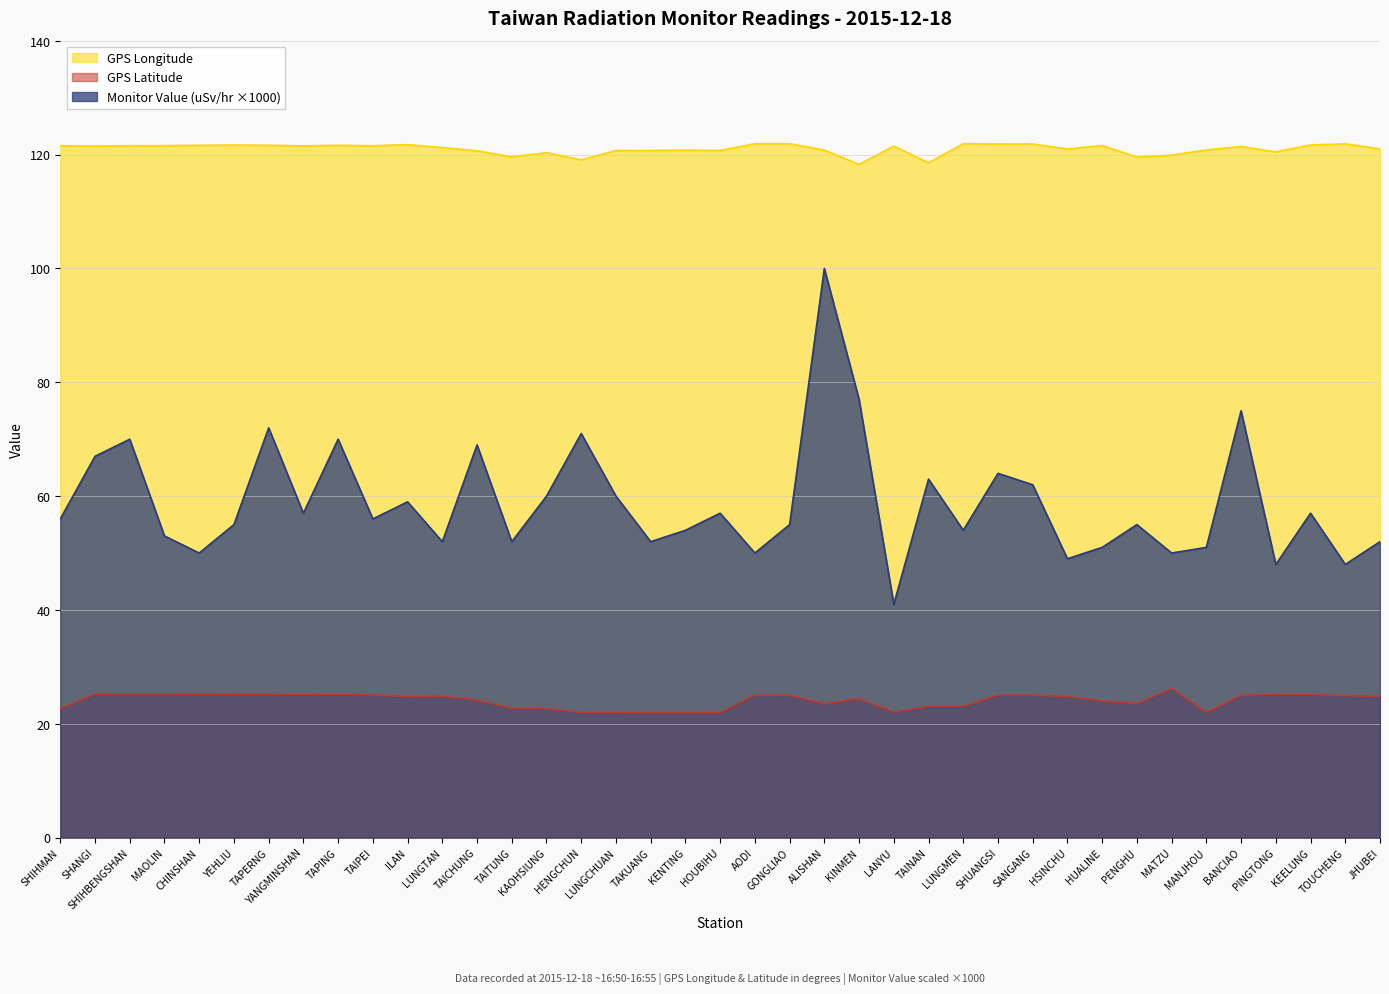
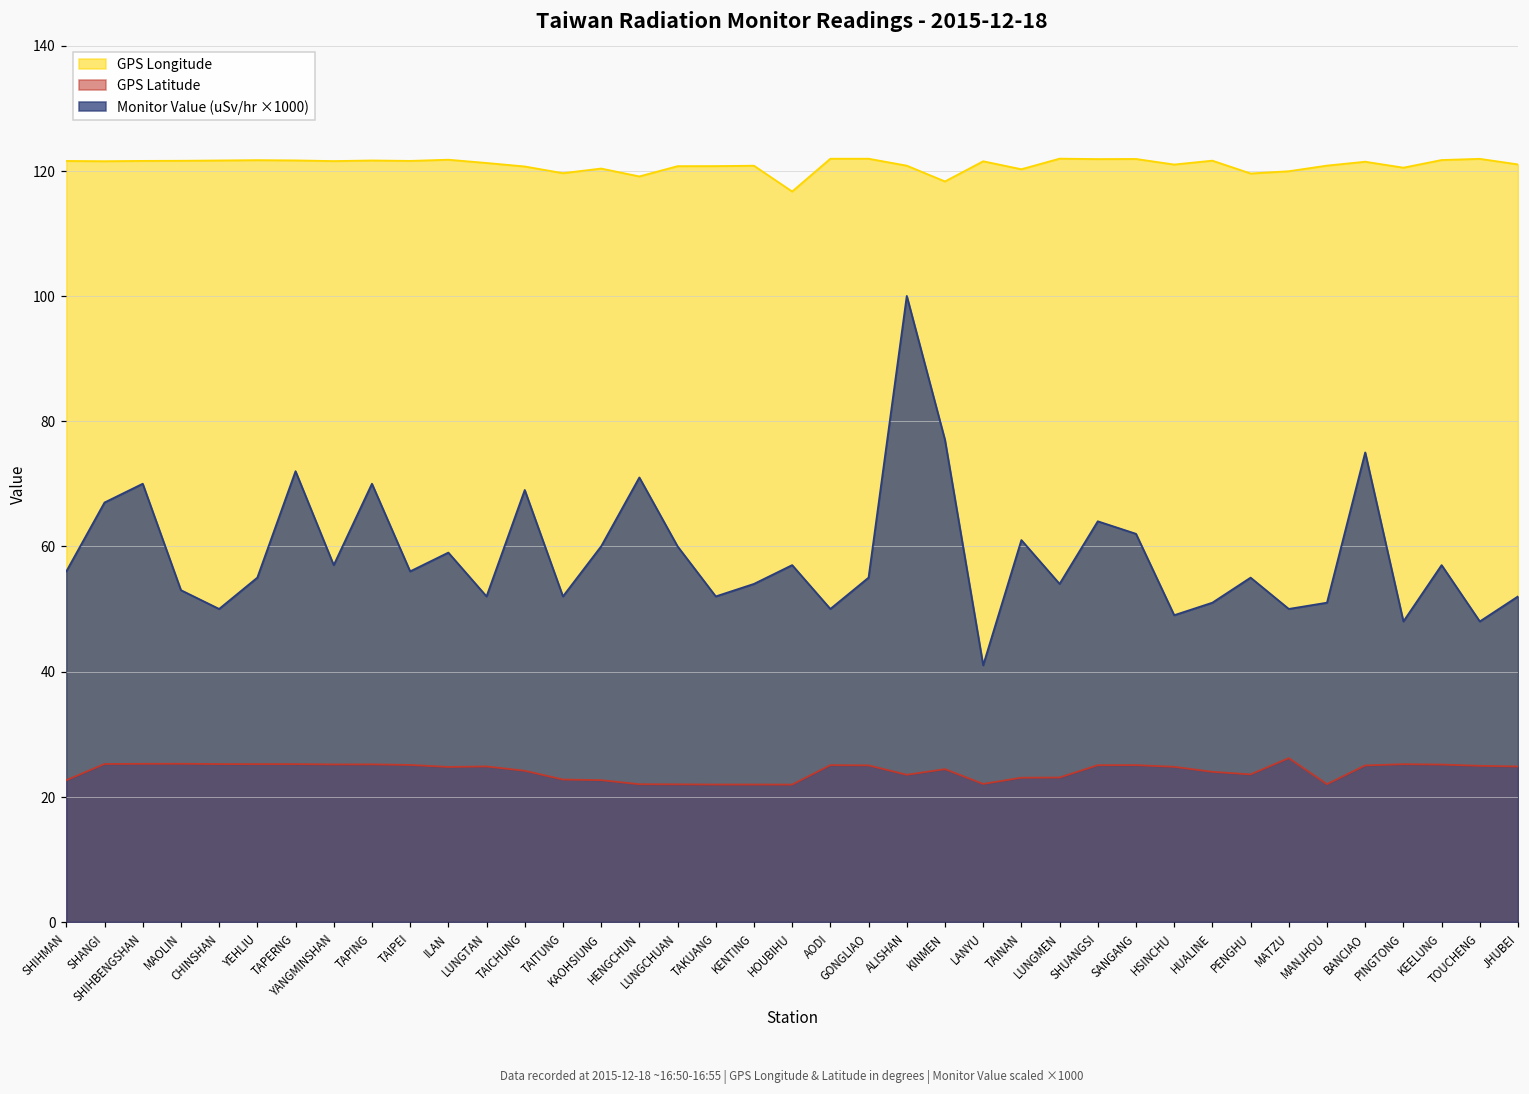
GPS Longitude, HOUBIHU: 121 -> 117
GPS Longitude, TAINAN: 119 -> 120
Monitor Value (uSv/hr ×1000), TAINAN: 63 -> 61
